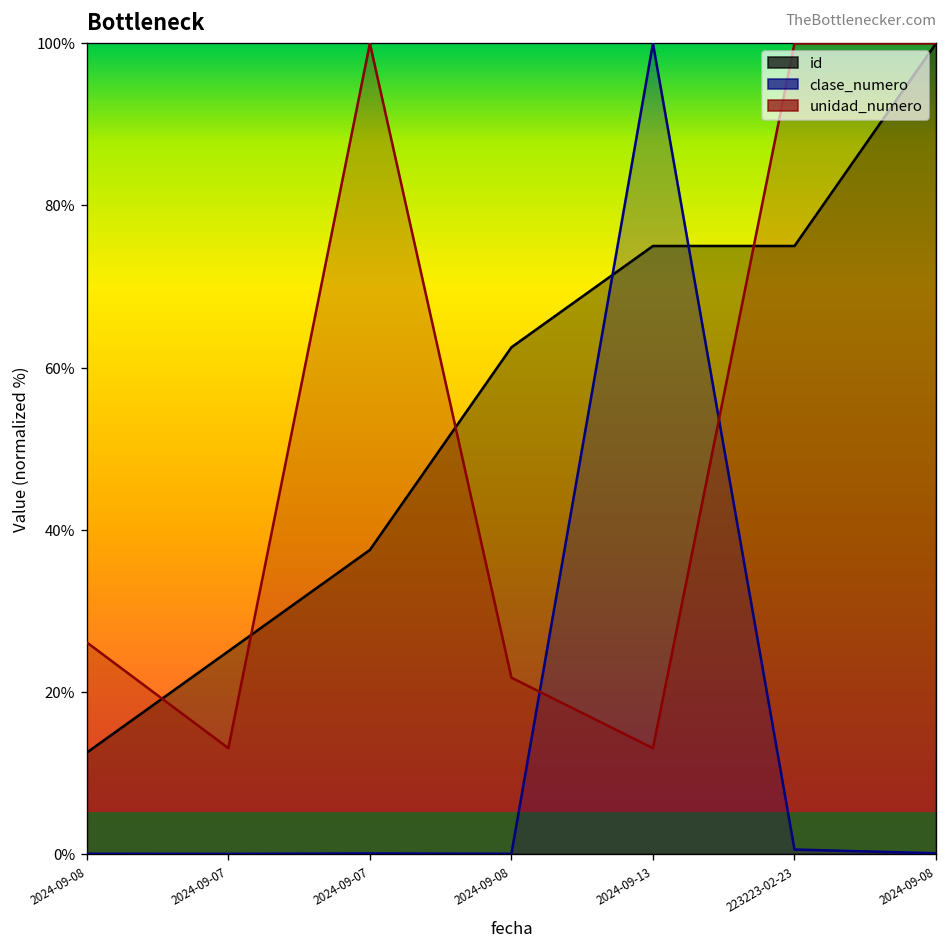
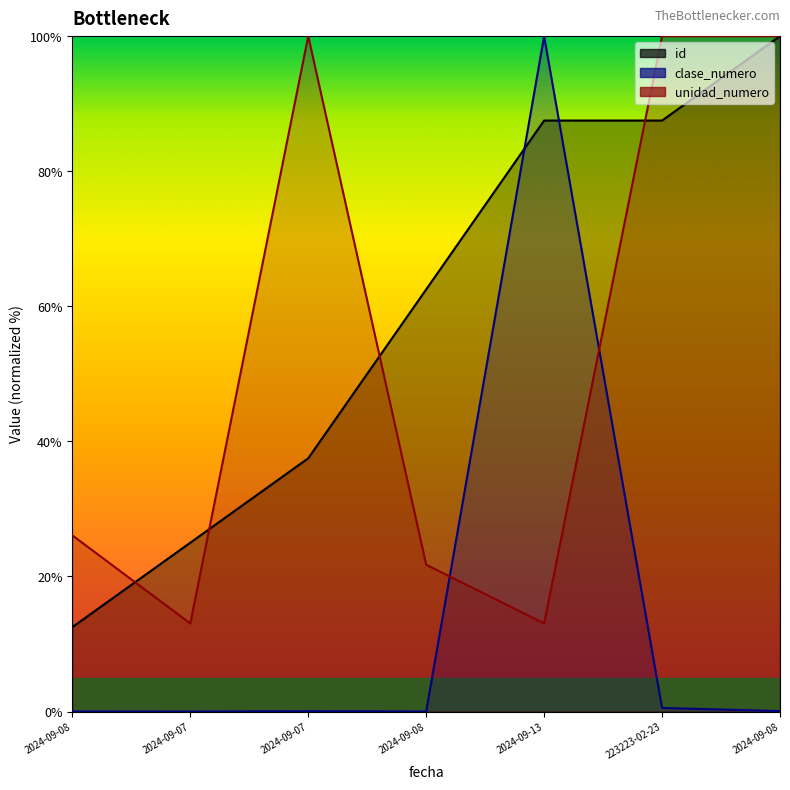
id, 2024-09-13: 75% -> 87%
id, 223223-02-23: 75% -> 87%
